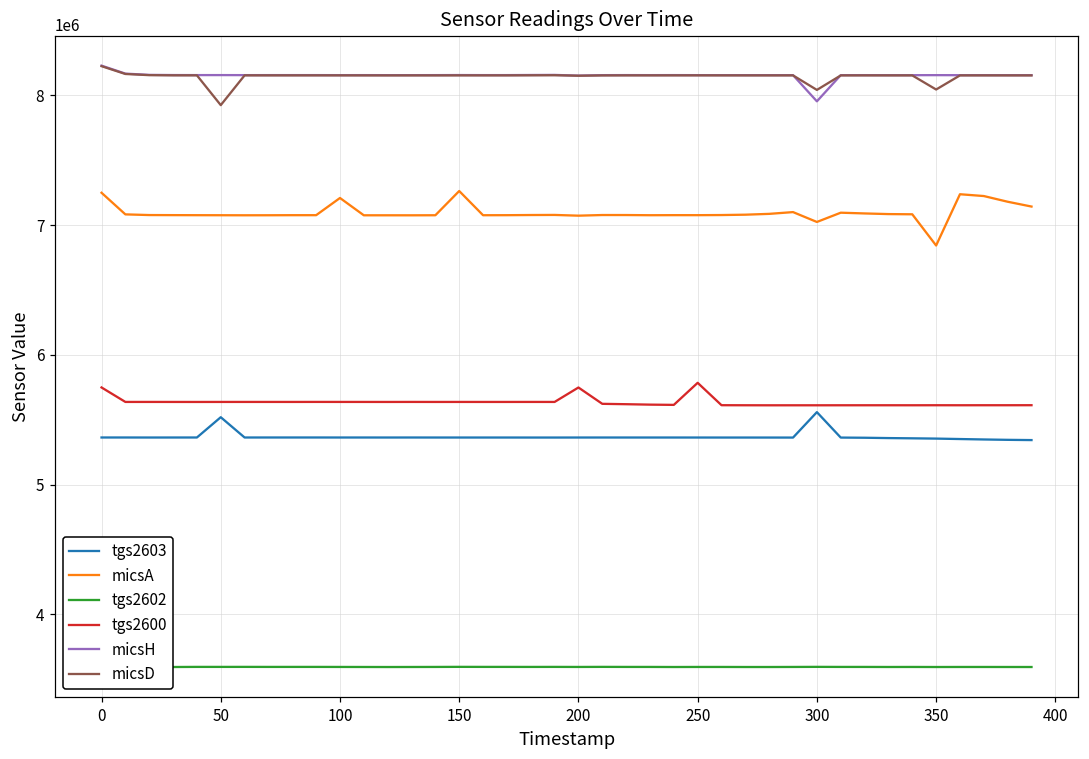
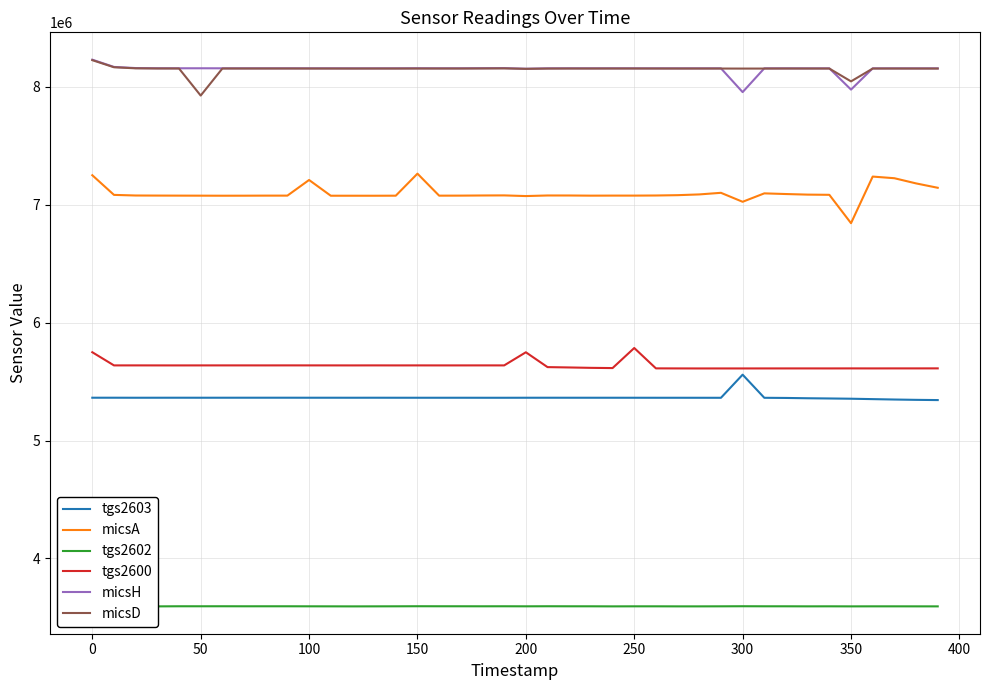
tgs2603, 50: 5520000 -> 5360000
micsD, 300: 8040000 -> 8150000
micsH, 350: 8160000 -> 7980000
